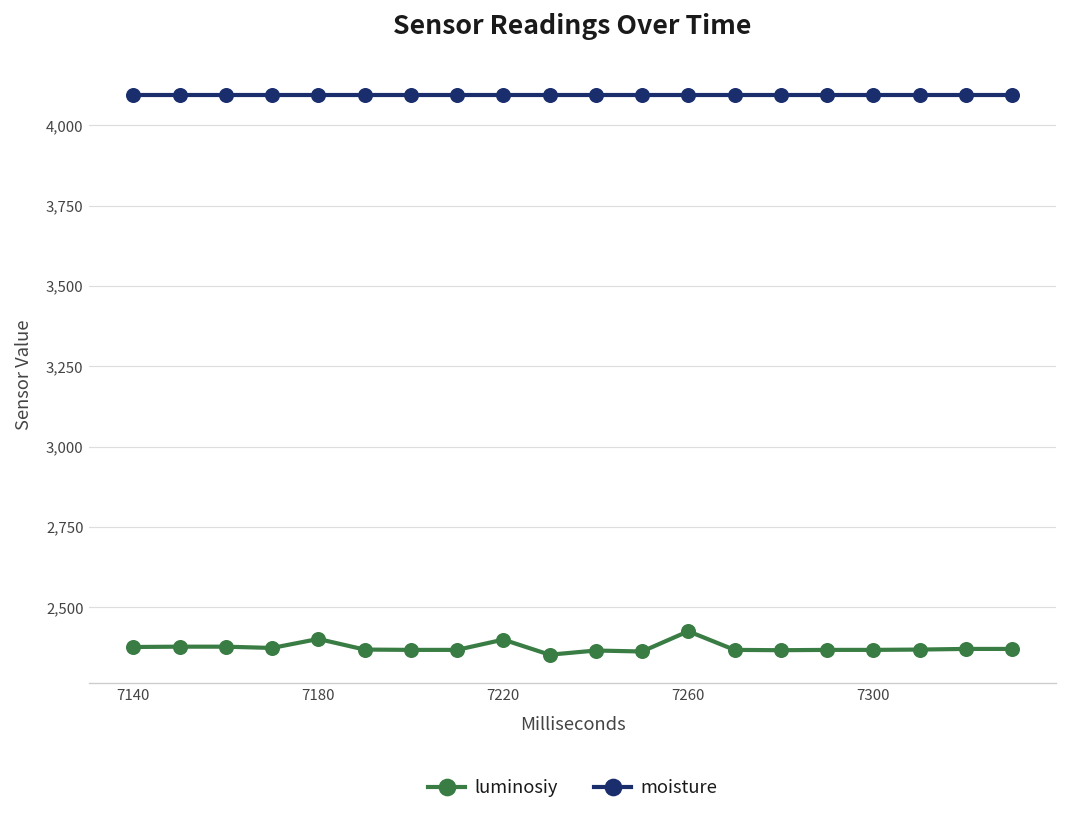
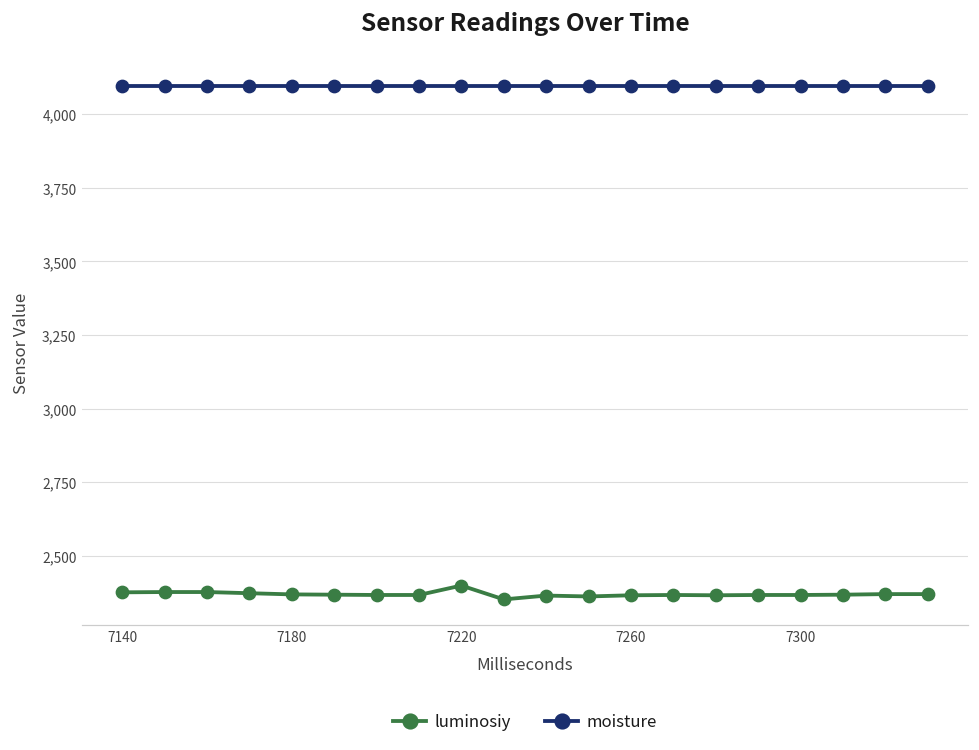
luminosiy, 7180: 2,400 -> 2,370
luminosiy, 7260: 2,430 -> 2,370
